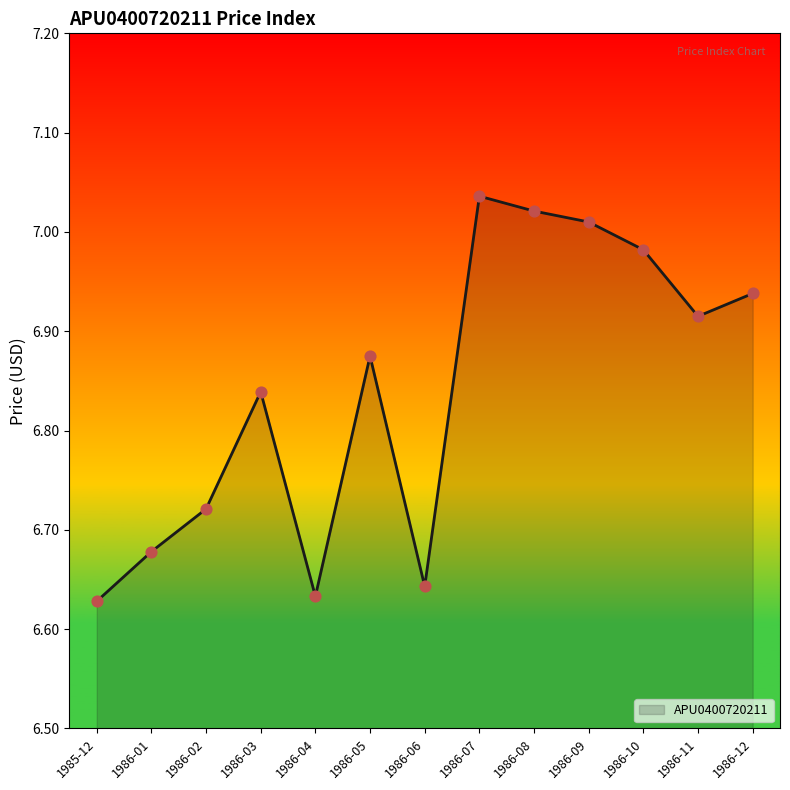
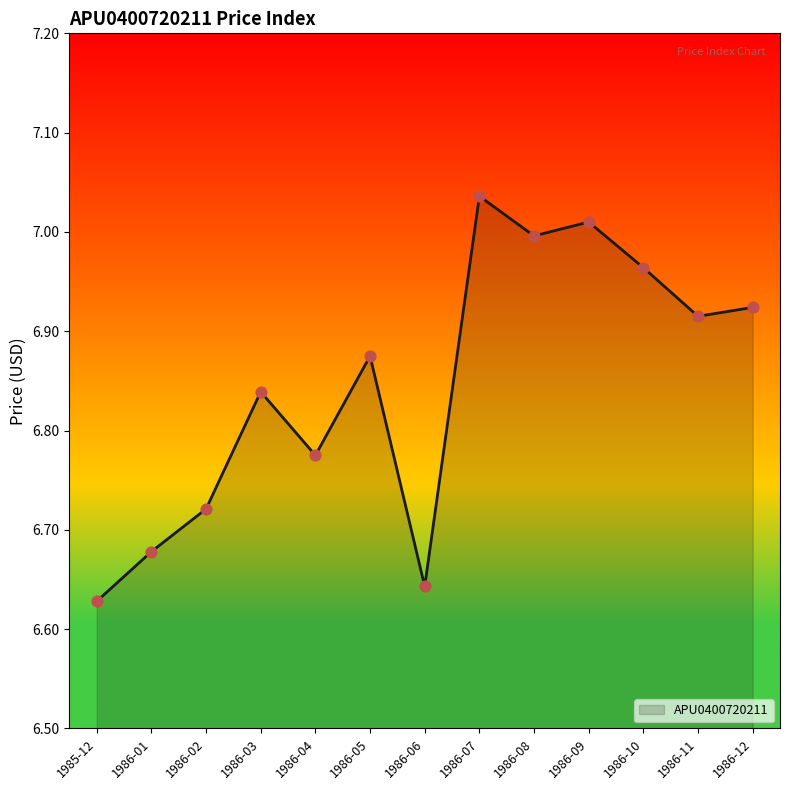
1986-04: 6.63 -> 6.78
1986-08: 7.02 -> 7.00
1986-10: 6.98 -> 6.96
1986-12: 6.94 -> 6.92
